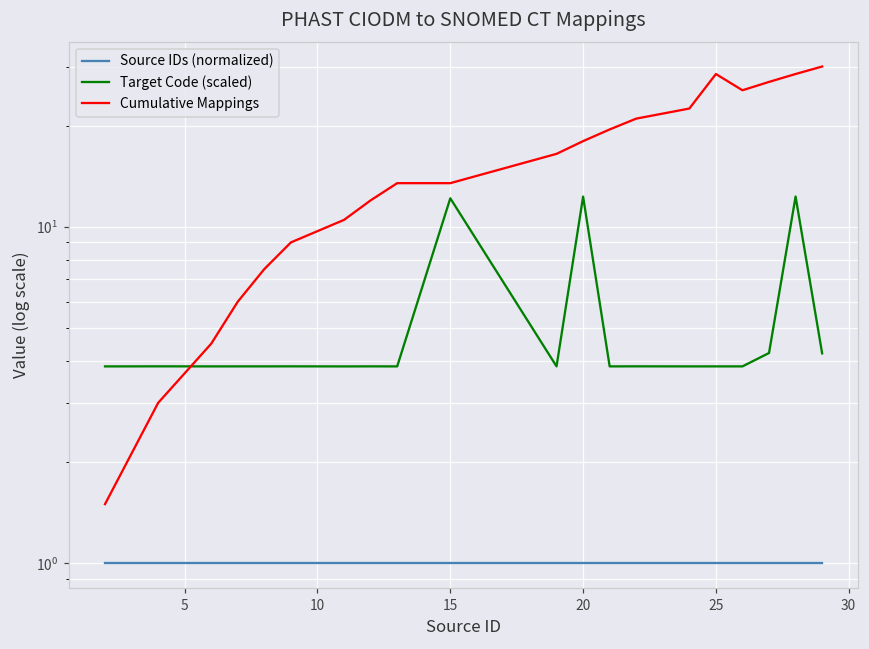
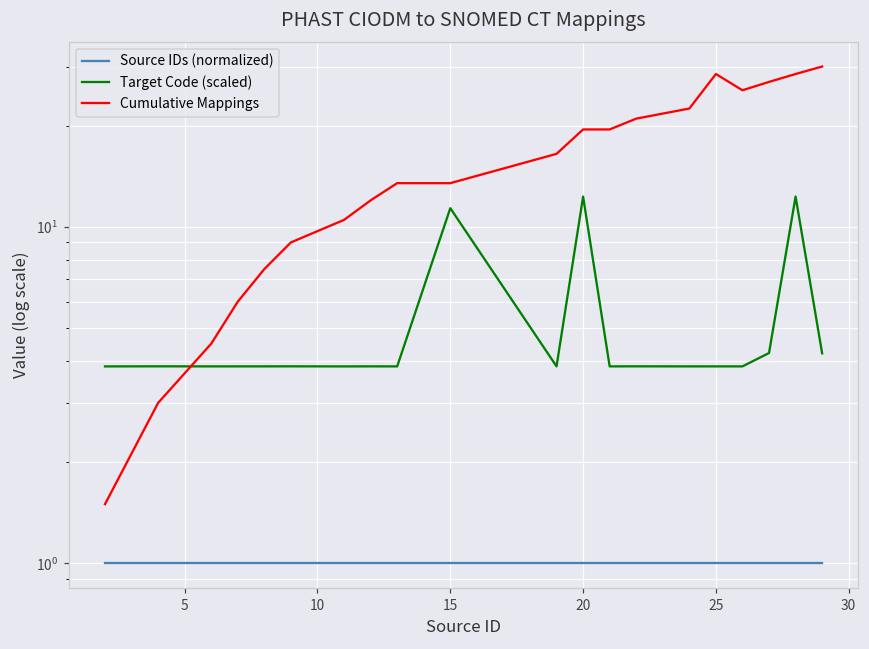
Target Code (scaled), 15: 12.2 -> 11.4
Cumulative Mappings, 20: 18 -> 20
